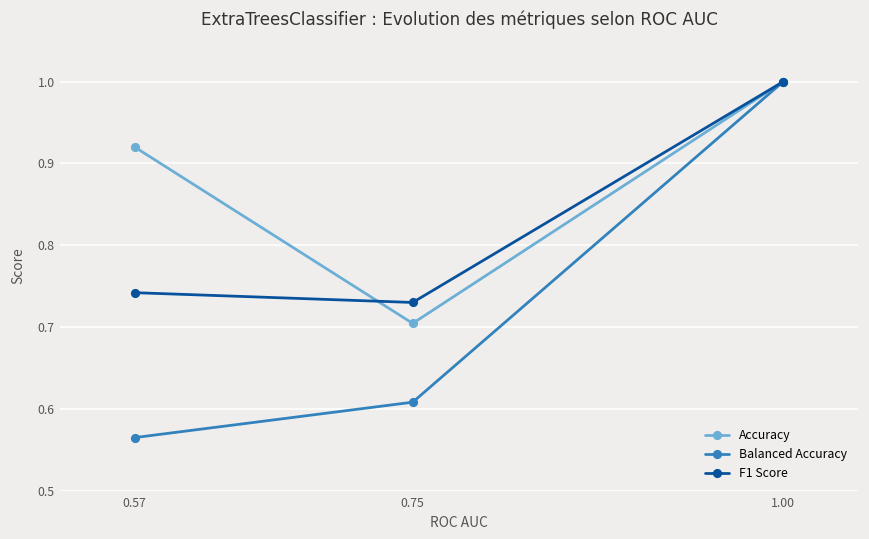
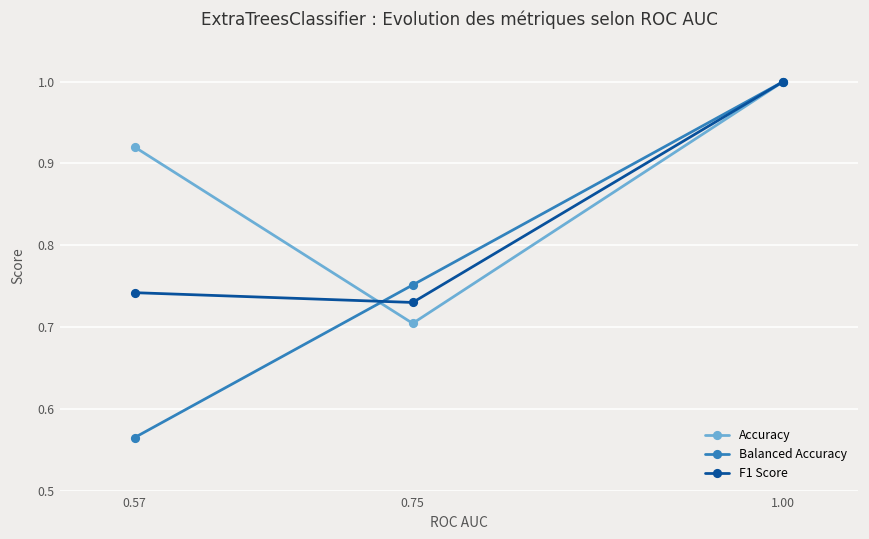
Balanced Accuracy, 0.75: 0.61 -> 0.75
